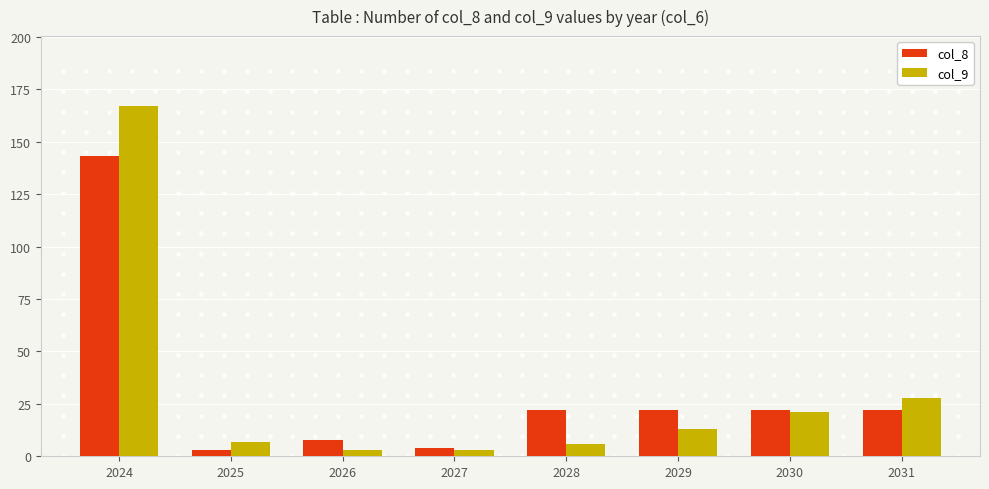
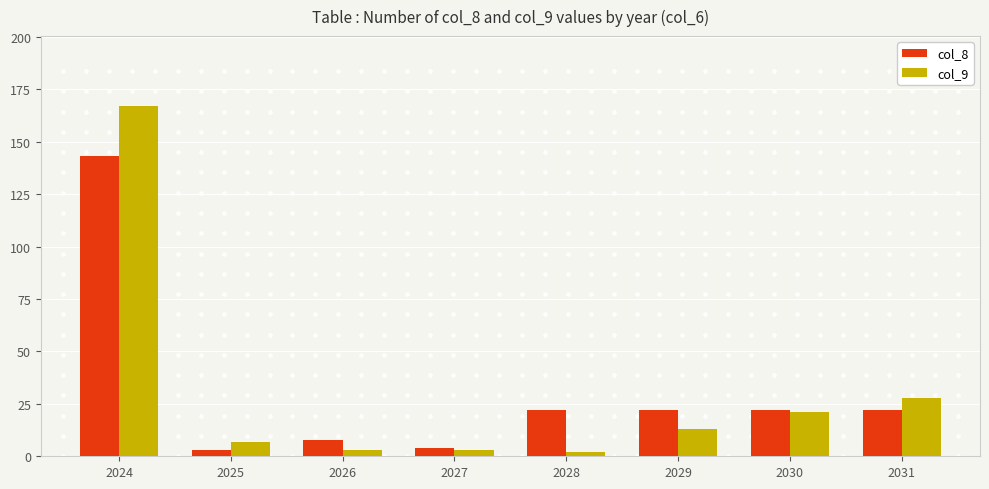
col_9, 2028: 6 -> 2
